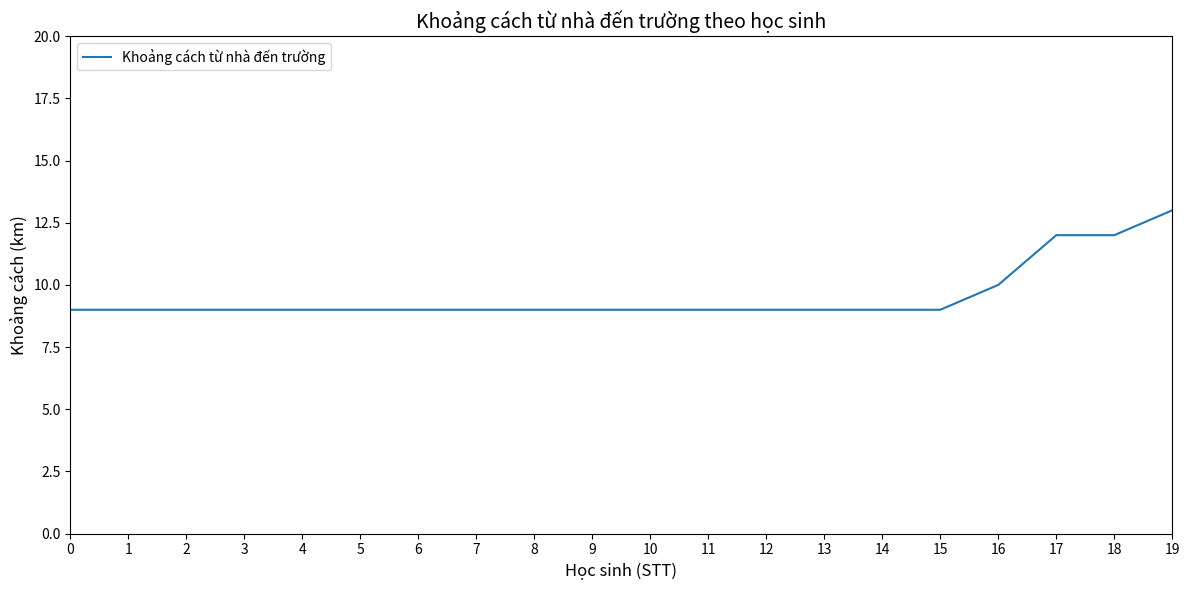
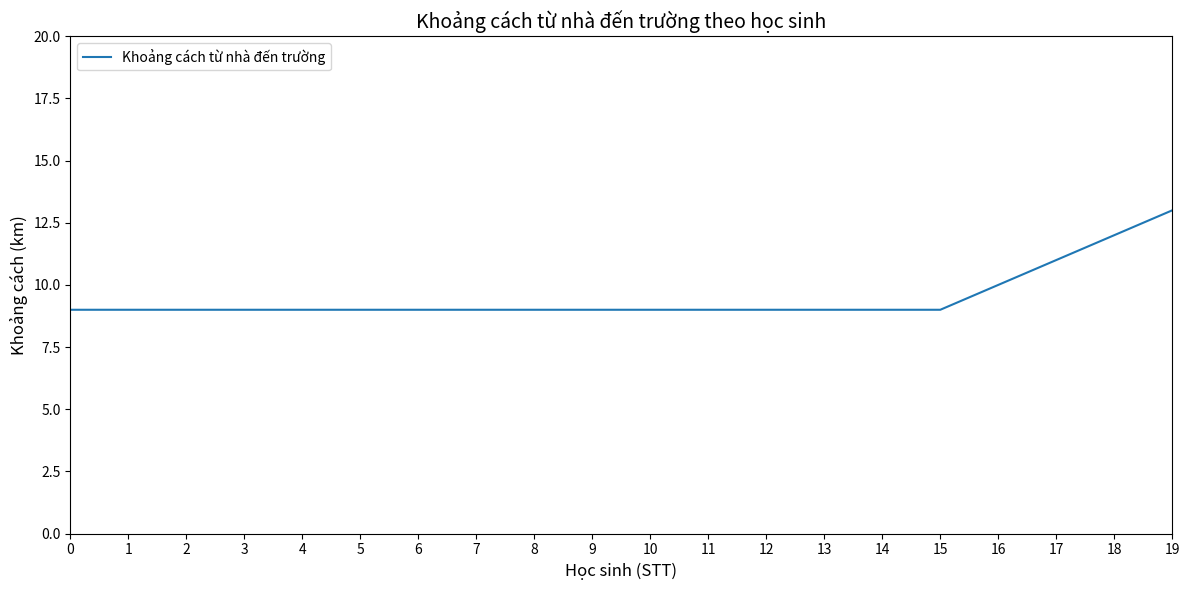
17: 12 -> 11
